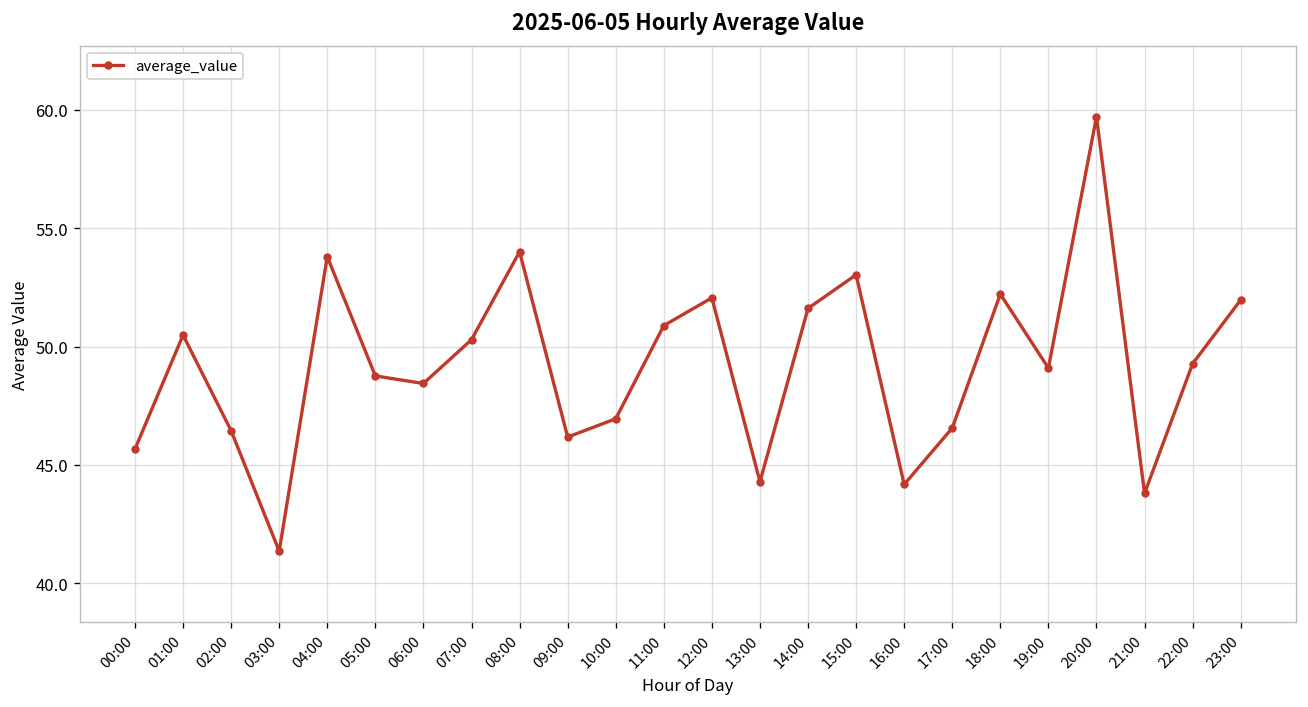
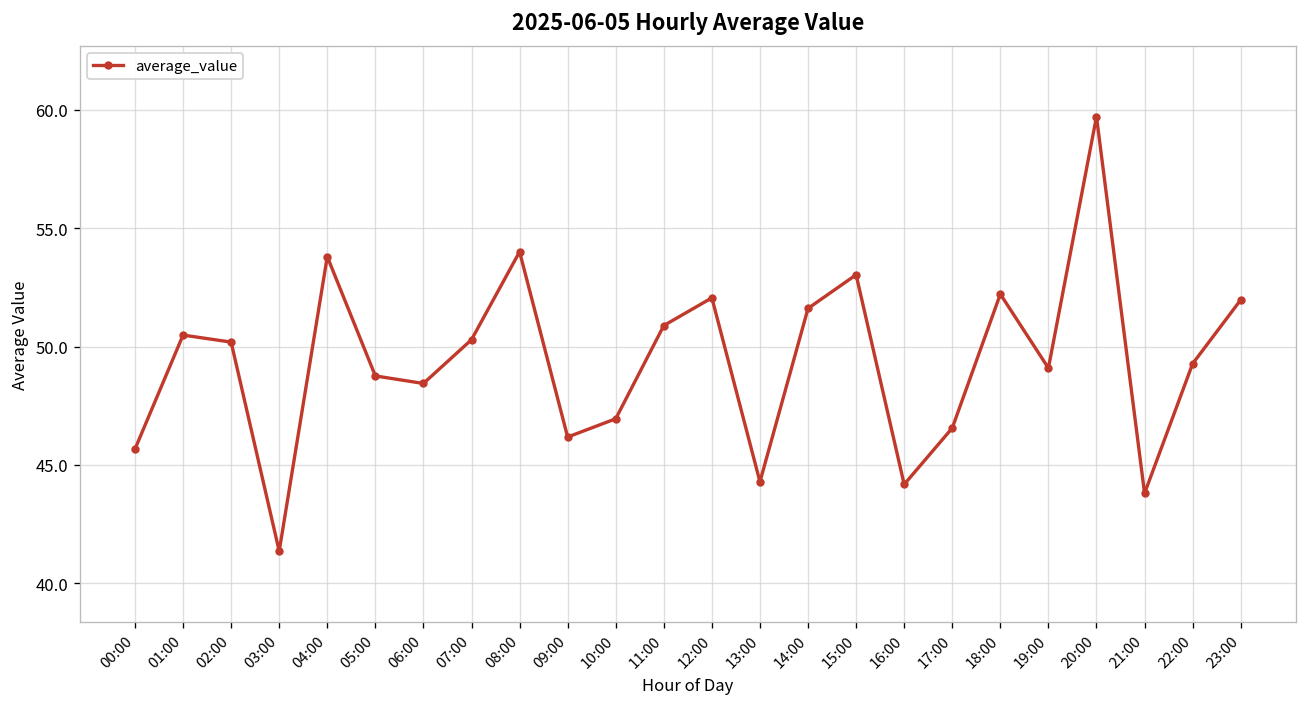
02:00: 46.4 -> 50.2
